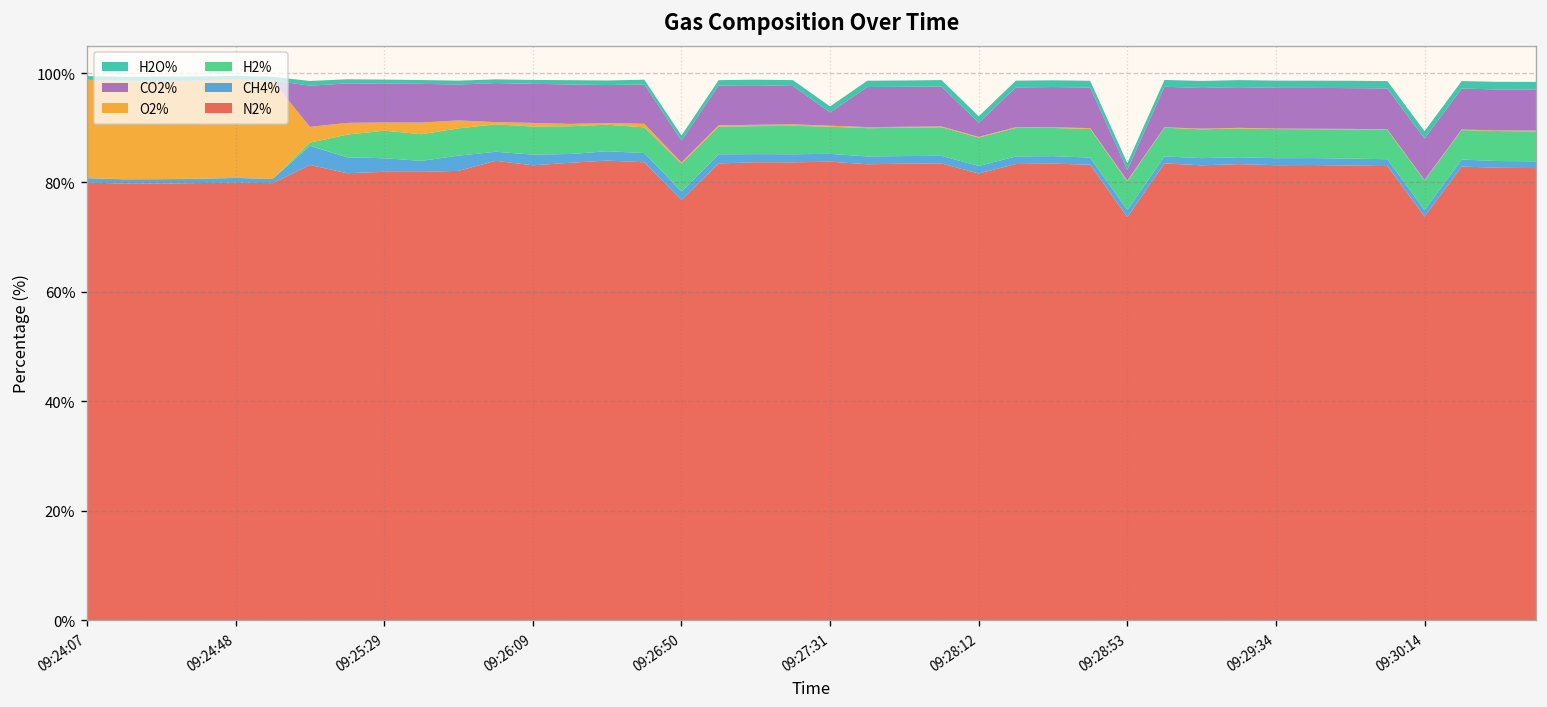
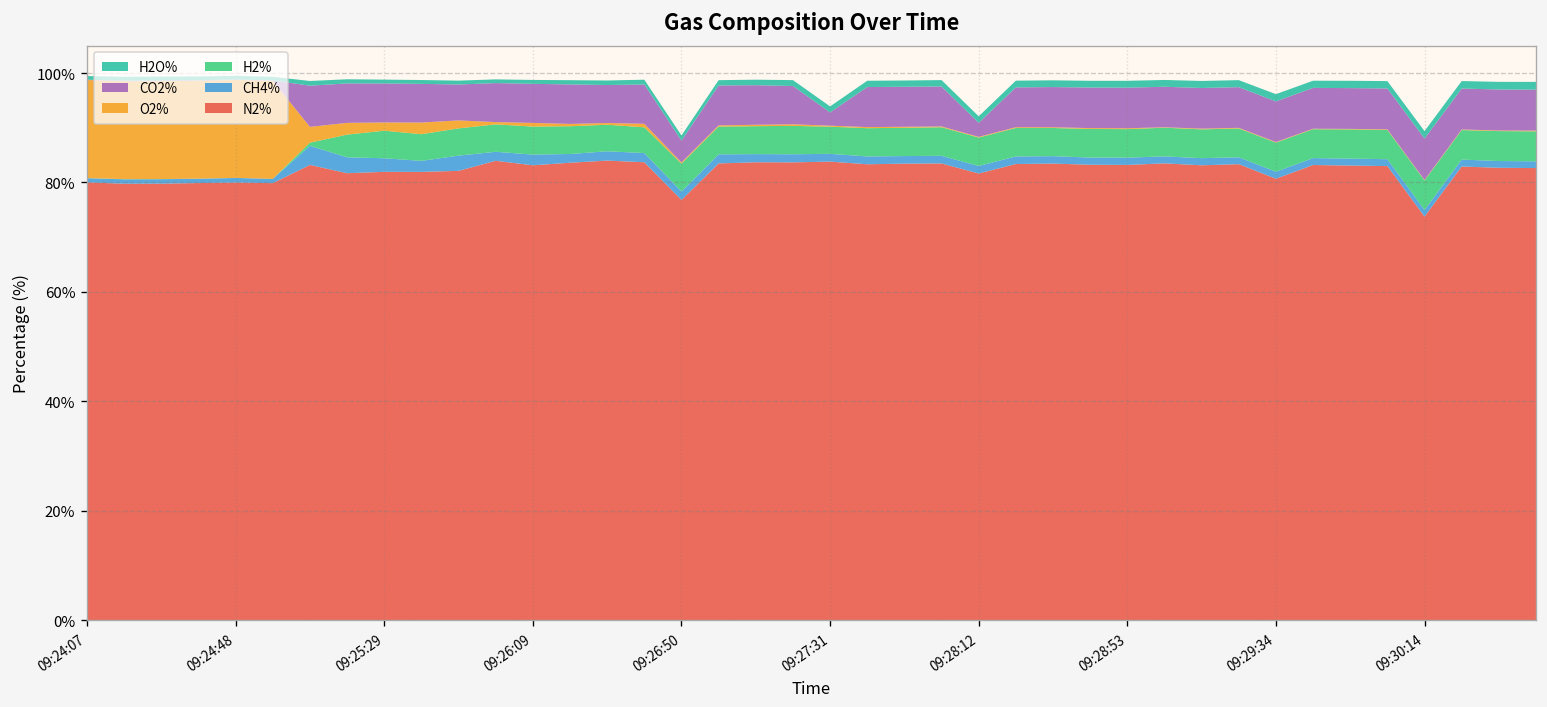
N2%, 09:28:53: 74% -> 83%
CO2%, 09:28:53: 2% -> 7%
N2%, 09:29:34: 83% -> 81%
